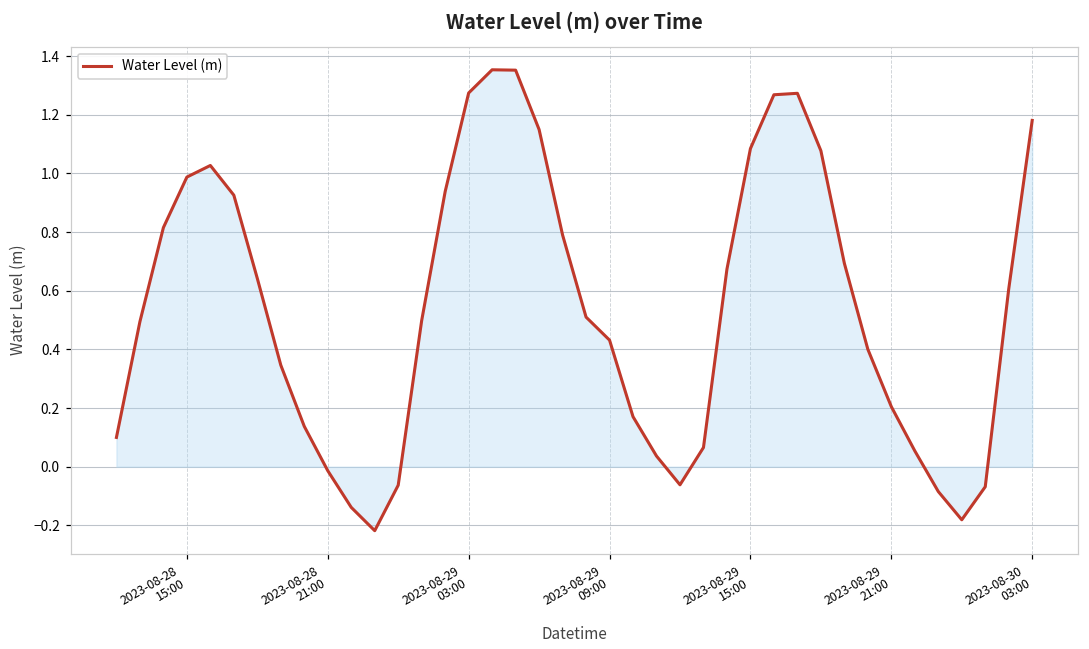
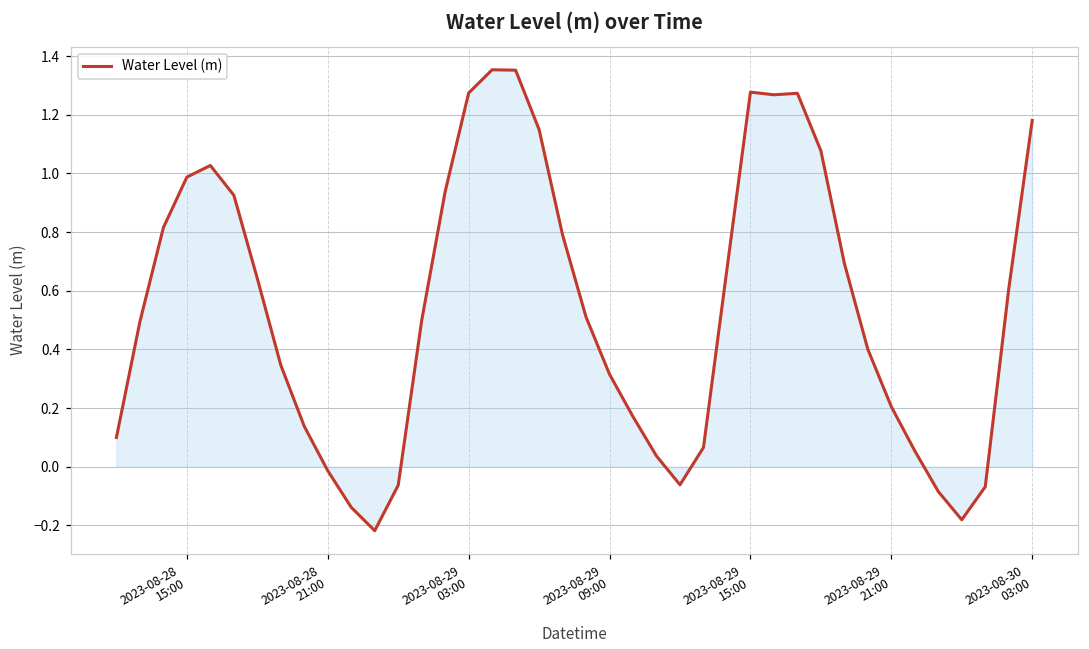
Water Level (m), 2023-08-29 09:00: 0.43 -> 0.32
Water Level (m), 2023-08-29 15:00: 1.08 -> 1.28
